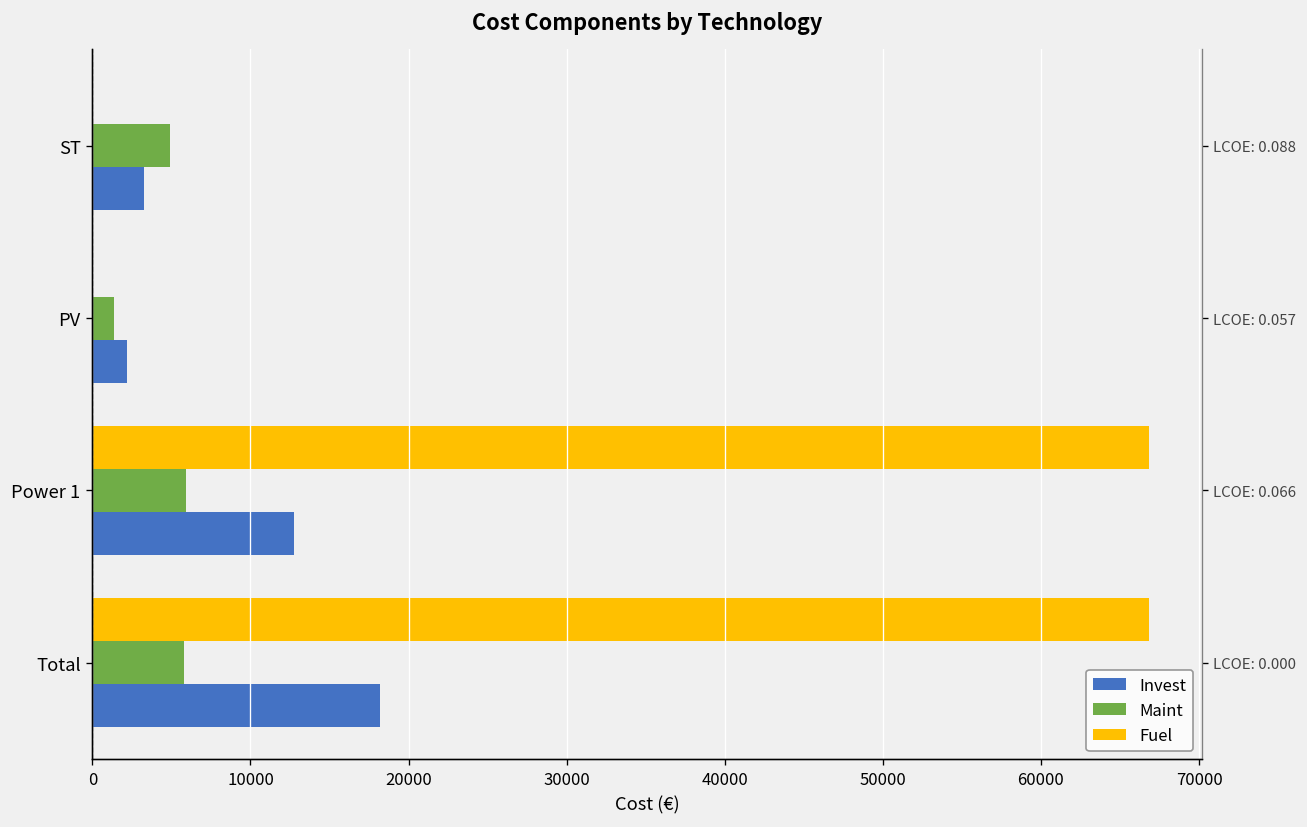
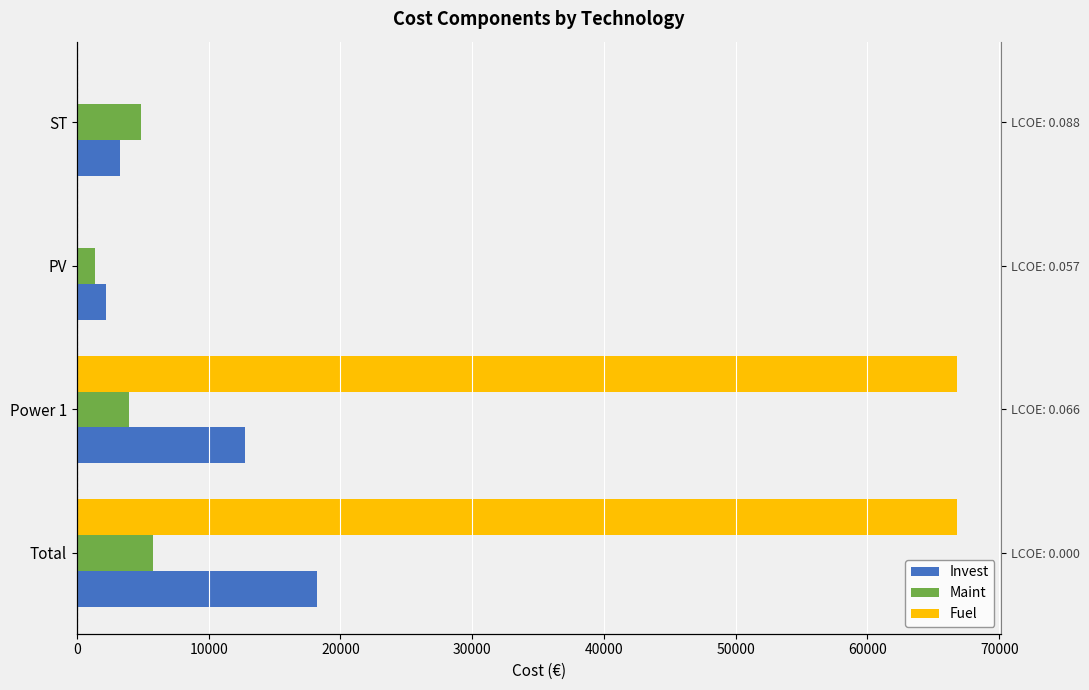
Maint, Power 1: 6000 -> 3900
